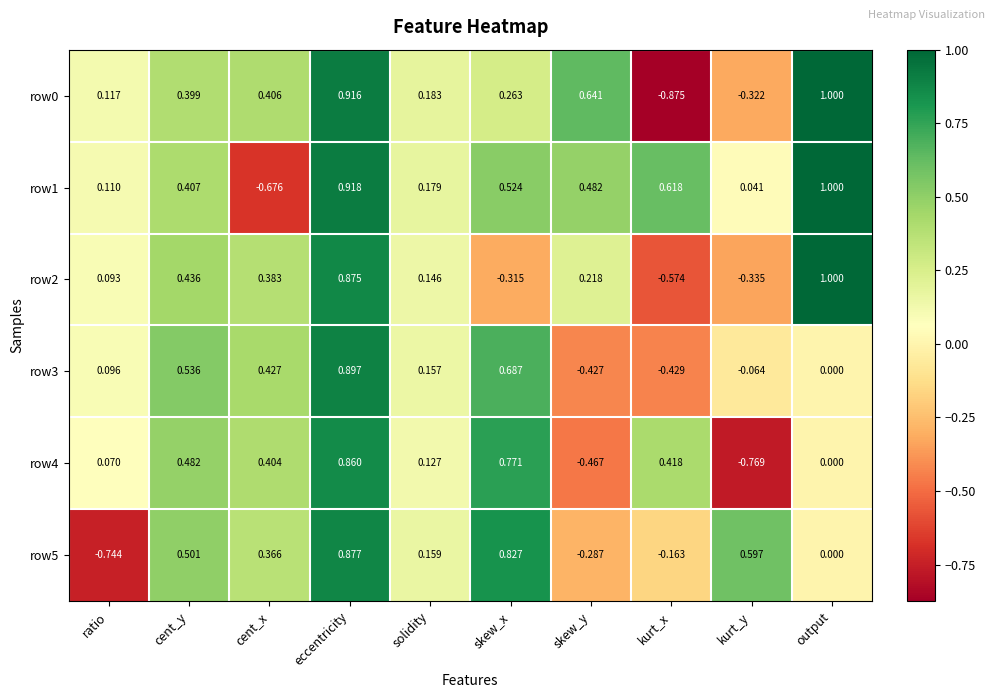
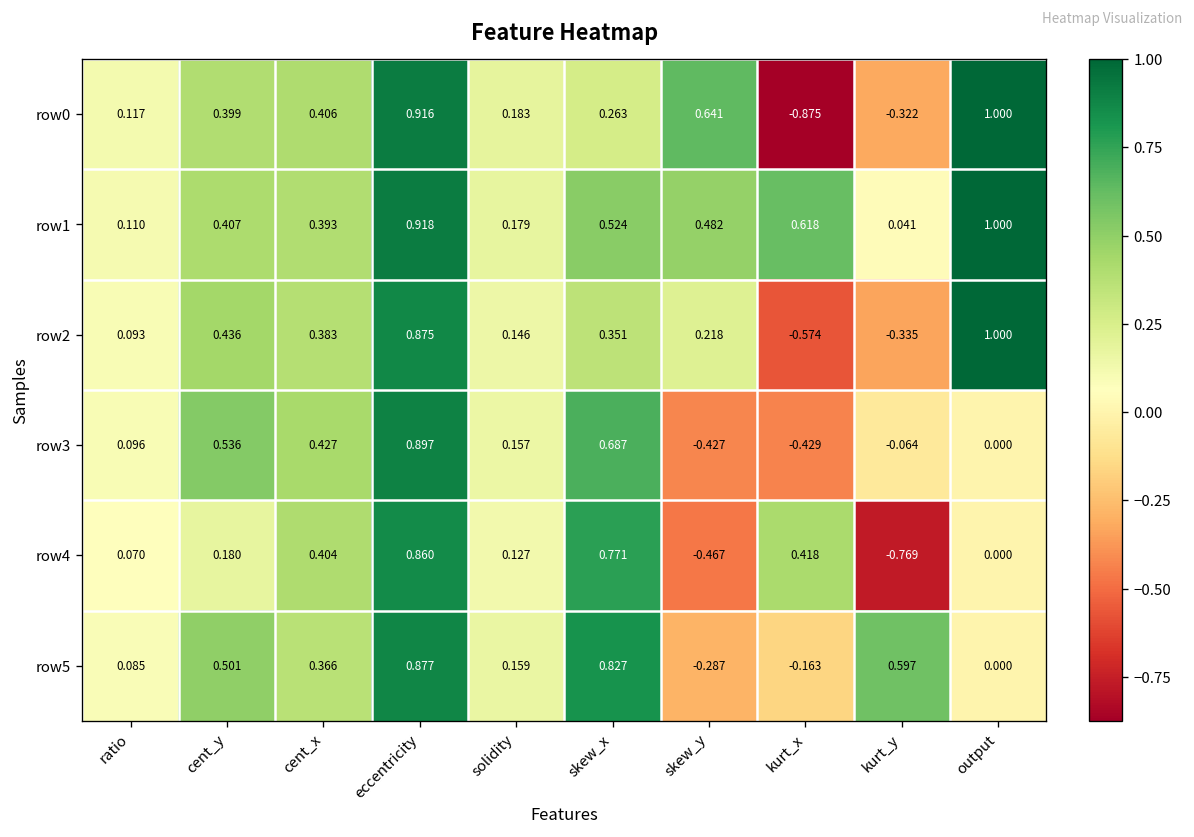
row1, cent_x: -0.676 -> 0.393
row2, skew_x: -0.315 -> 0.351
row4, cent_y: 0.482 -> 0.180
row5, ratio: -0.744 -> 0.085
